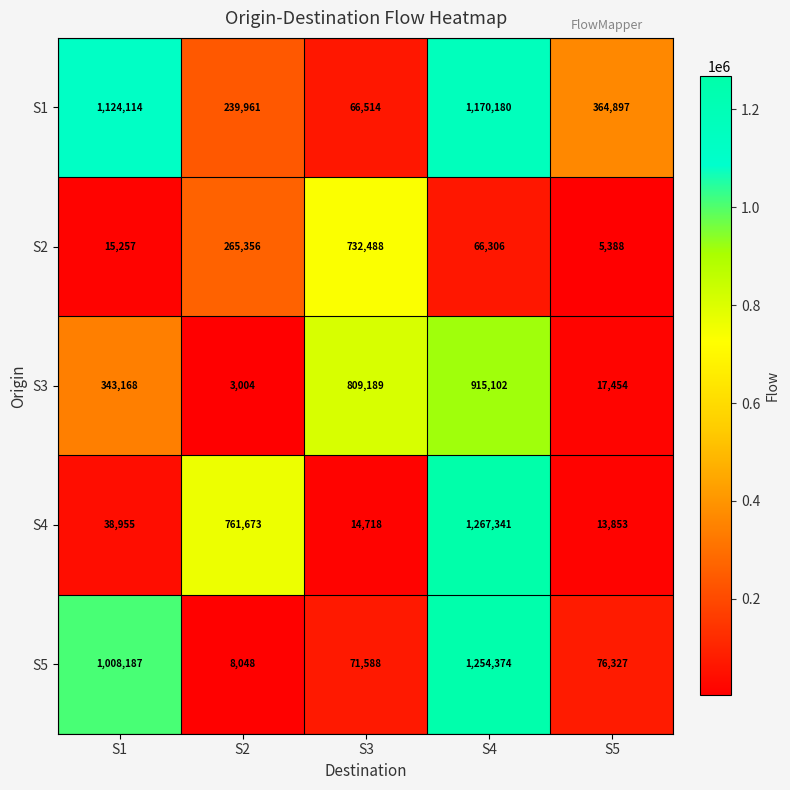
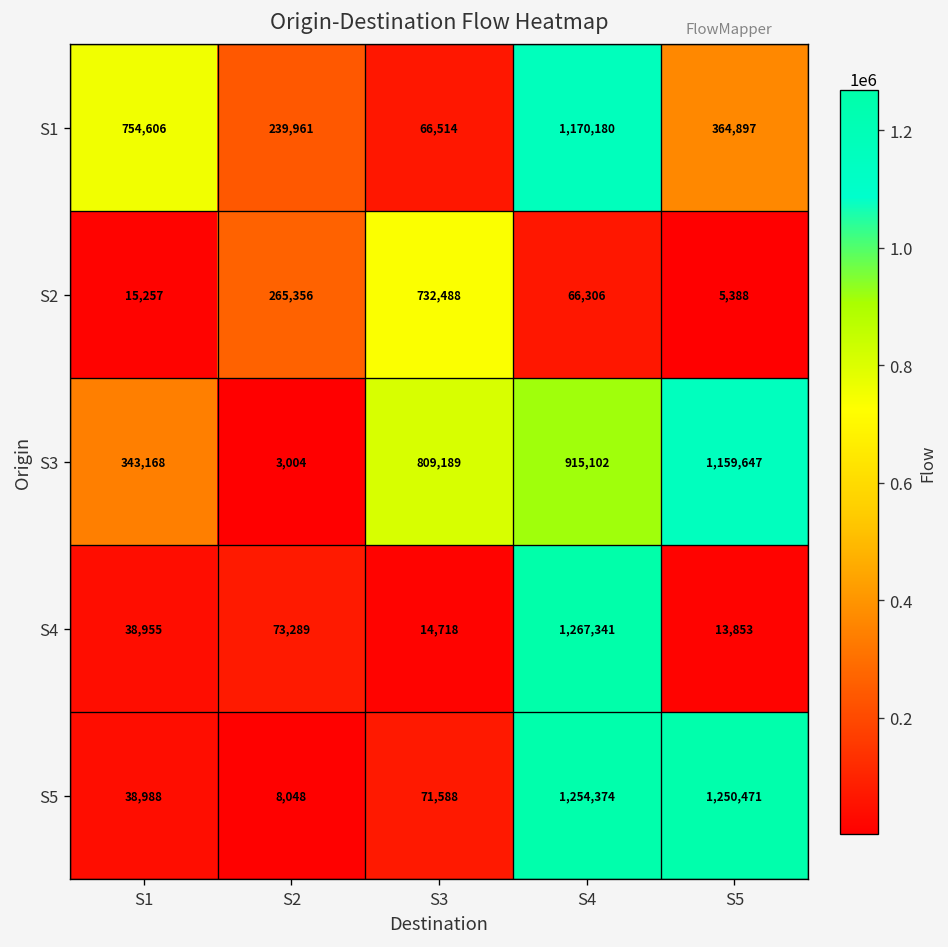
S1, S1: 1,124,114 -> 754,606
S3, S5: 17,454 -> 1,159,647
S4, S2: 761,673 -> 73,289
S5, S1: 1,008,187 -> 38,988
S5, S5: 76,327 -> 1,250,471
